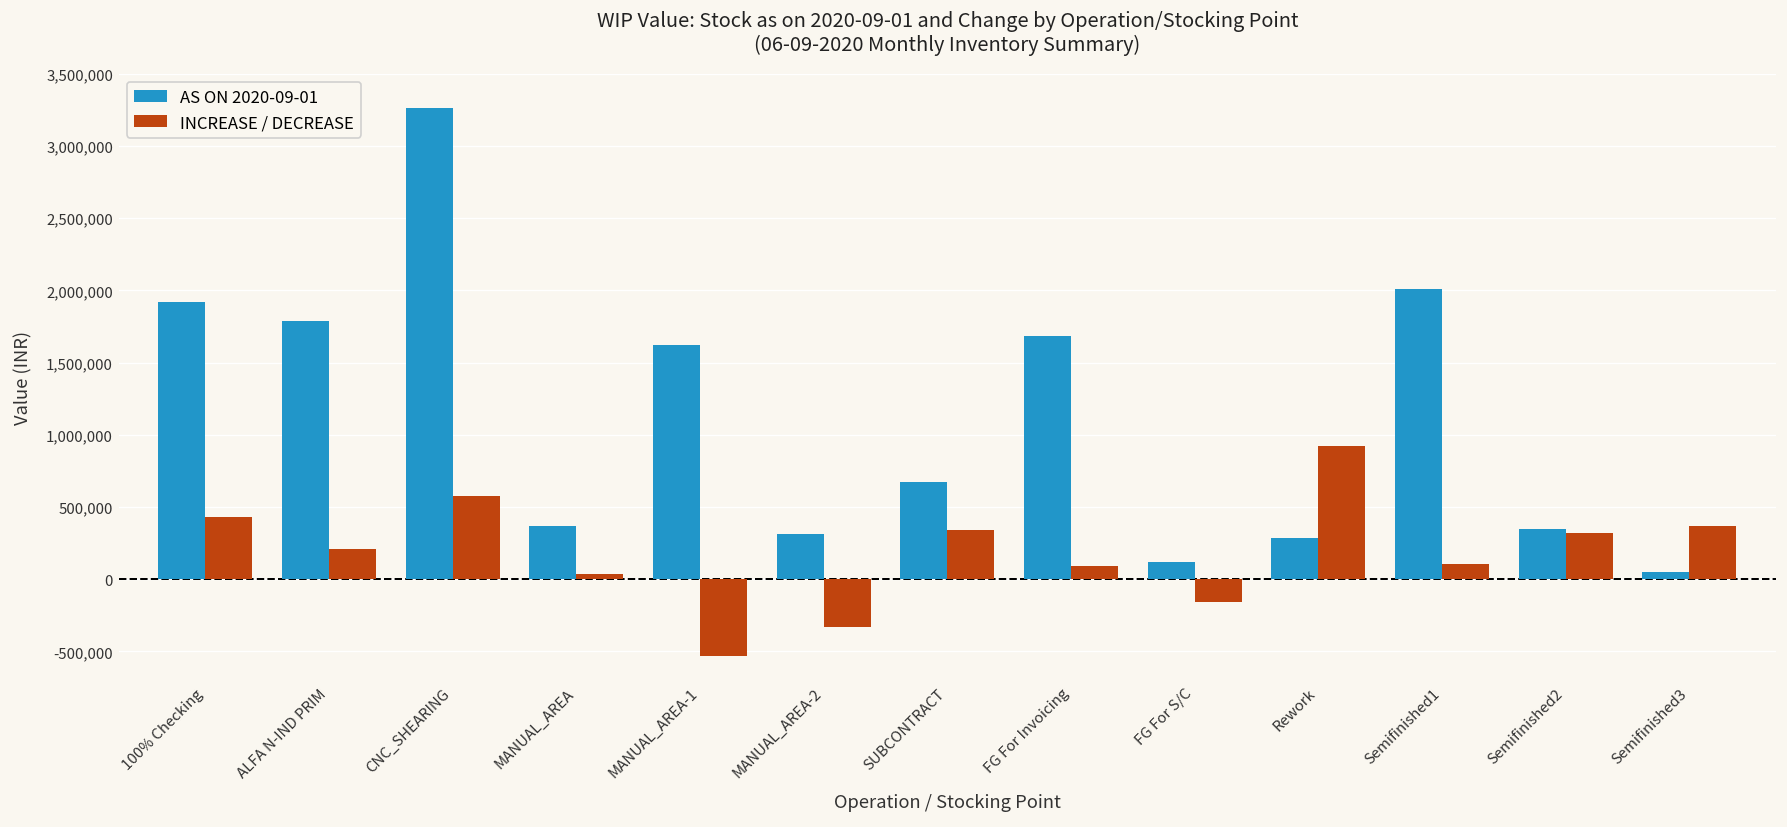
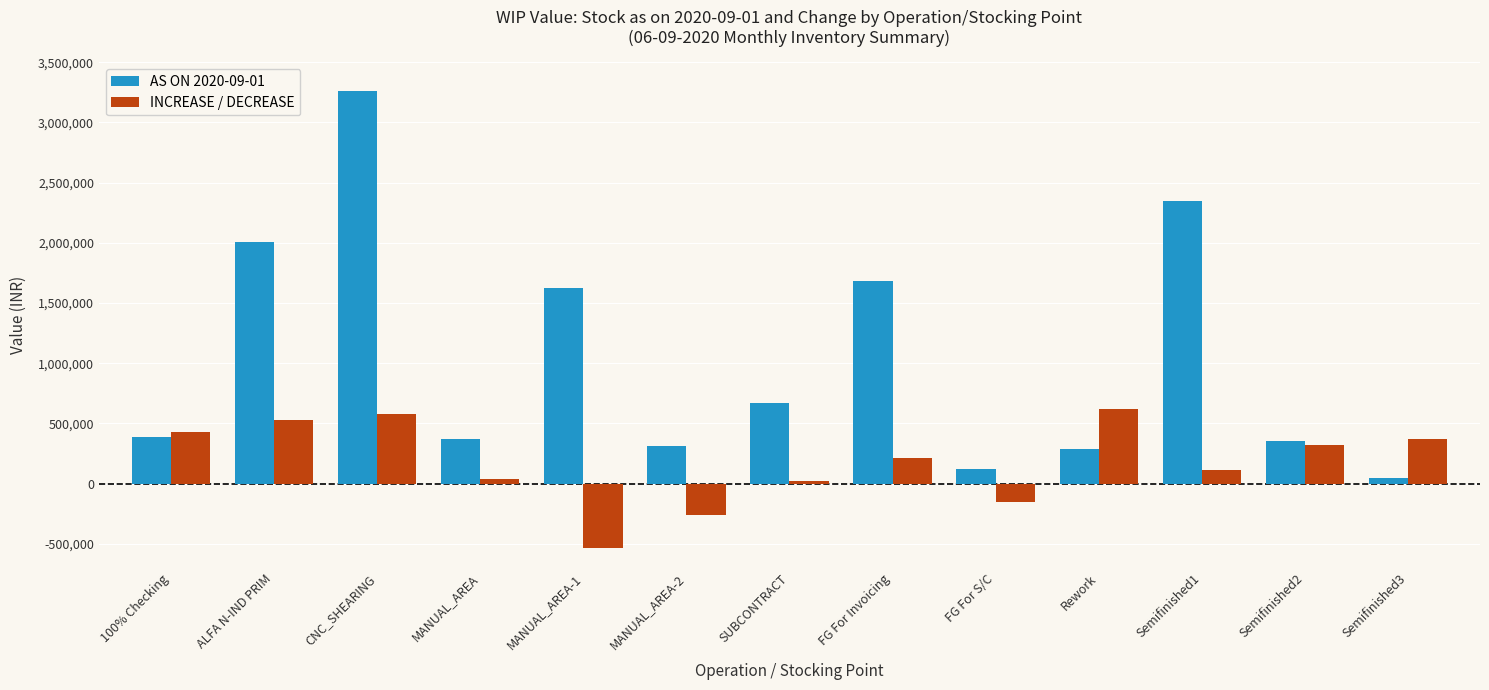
AS ON 2020-09-01, 100% Checking: 1,920,000 -> 380,000
AS ON 2020-09-01, ALFA N-IND PRIM: 1,790,000 -> 2,010,000
INCREASE / DECREASE, ALFA N-IND PRIM: 210,000 -> 520,000
INCREASE / DECREASE, MANUAL_AREA-2: -330,000 -> -260,000
INCREASE / DECREASE, SUBCONTRACT: 340,000 -> 20,000
INCREASE / DECREASE, FG For Invoicing: 90,000 -> 210,000
INCREASE / DECREASE, Rework: 920,000 -> 620,000
AS ON 2020-09-01, Semifinished1: 2,010,000 -> 2,350,000
